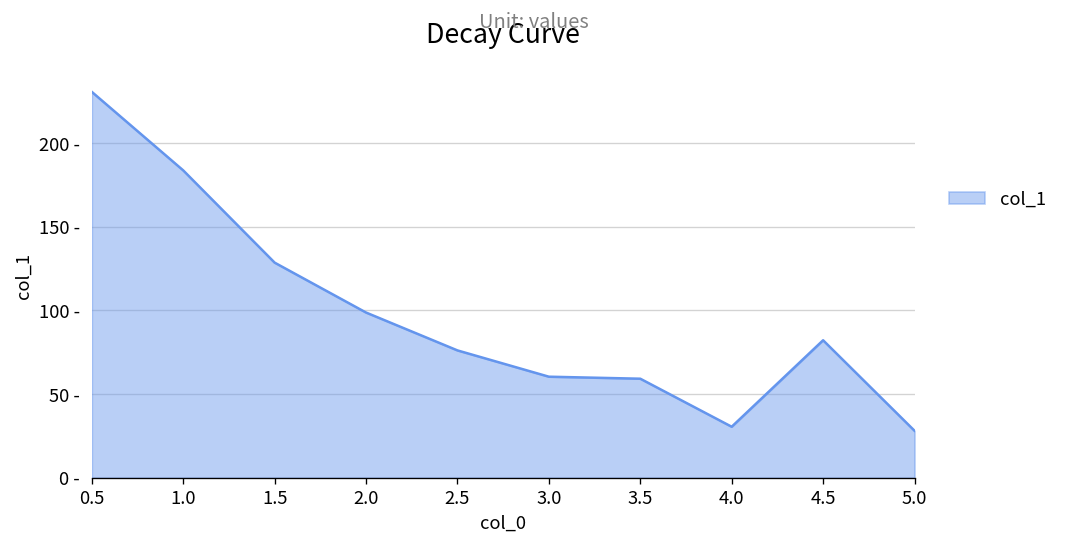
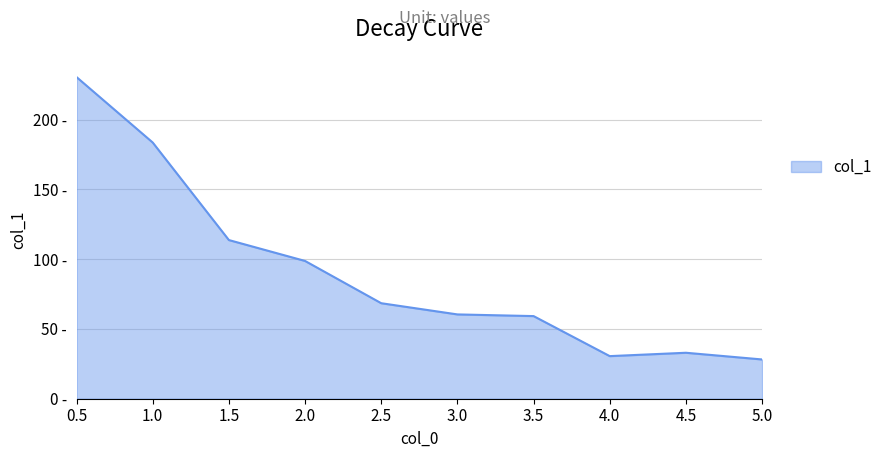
1.5: 129 - -> 114 -
2.5: 76 - -> 68 -
4.5: 82 - -> 33 -
